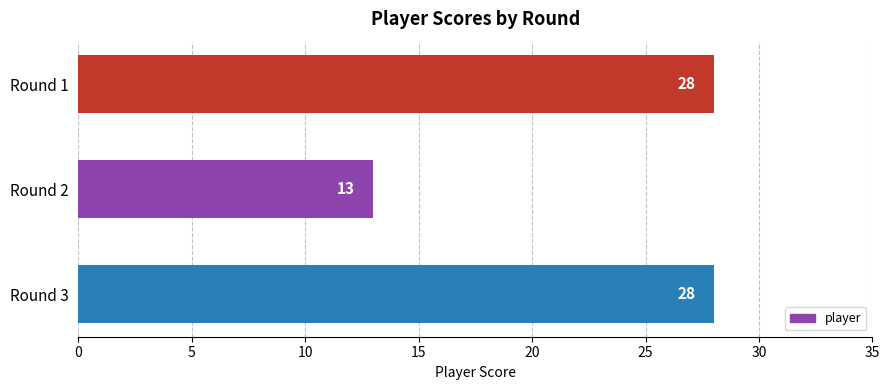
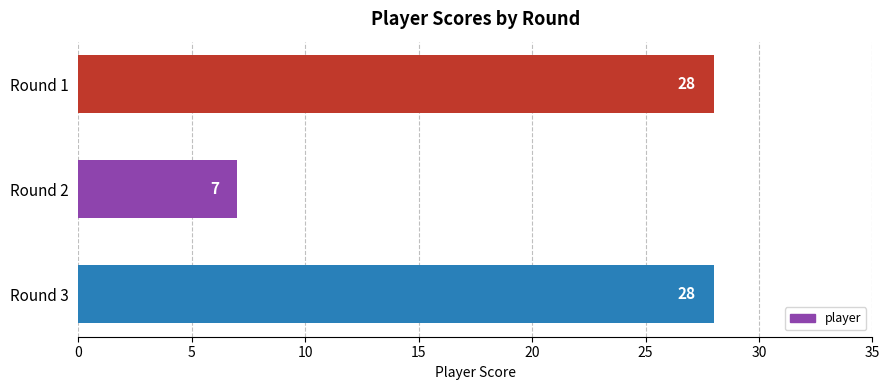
Round 2: 13 -> 7
